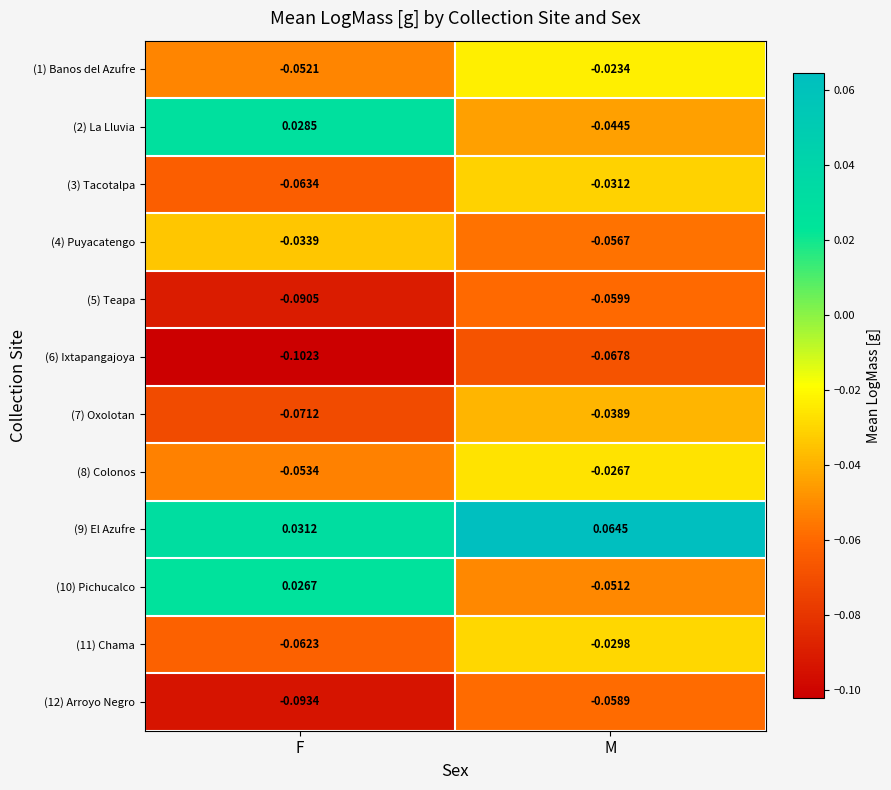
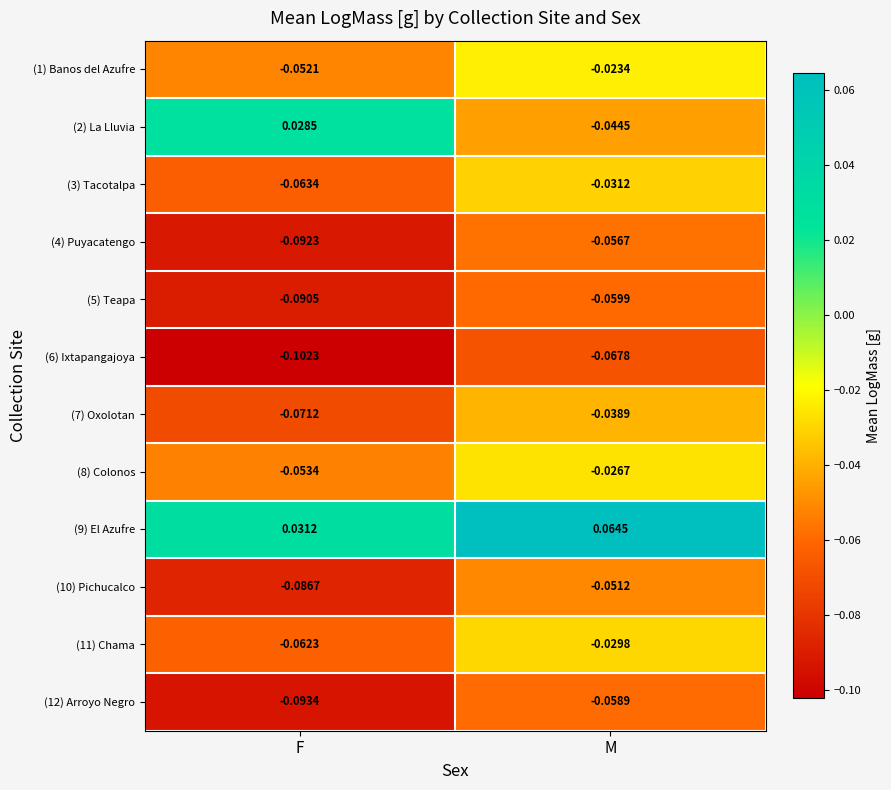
(4) Puyacatengo, F: -0.0339 -> -0.0923
(10) Pichucalco, F: 0.0267 -> -0.0867
